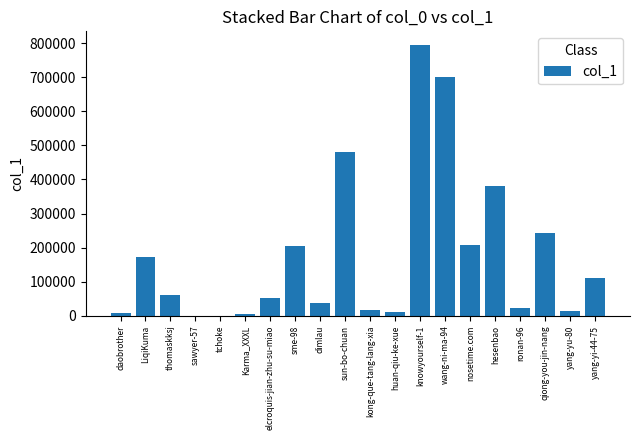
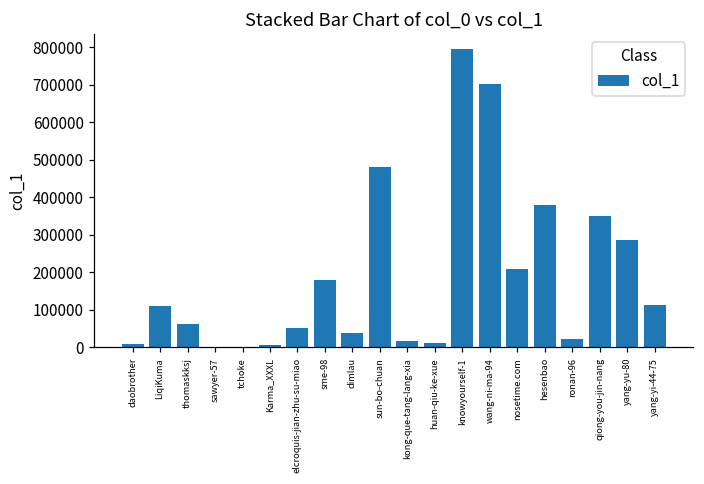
LiqiKuma: 170000 -> 110000
sme-98: 210000 -> 180000
qiong-you-jin-nang: 240000 -> 350000
yang-yu-80: 10000 -> 290000
